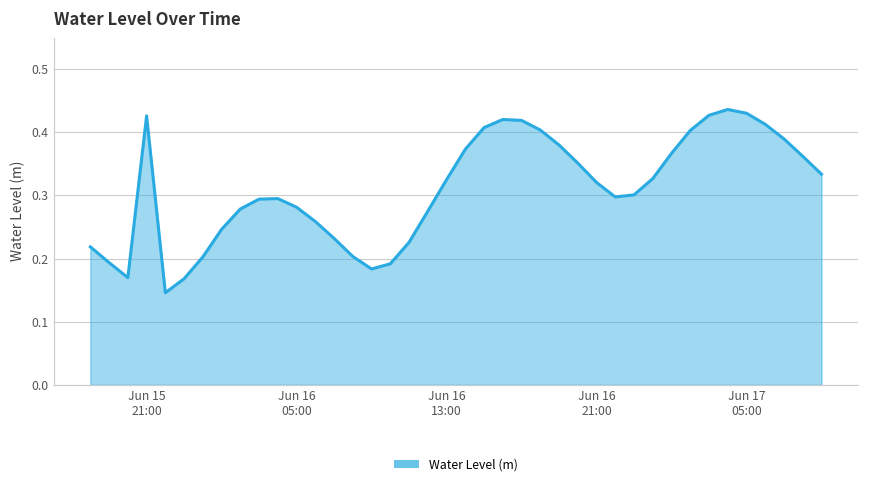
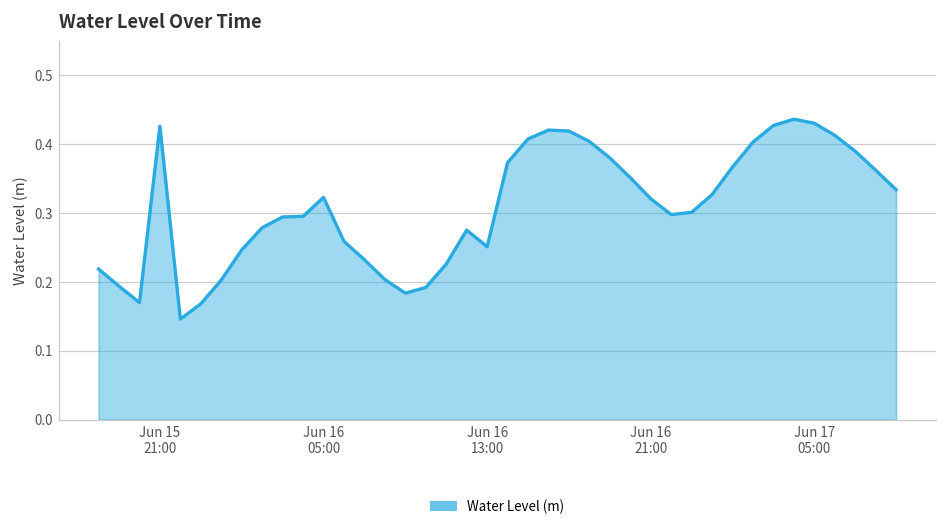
Jun 16 05:00: 0.28 -> 0.32
Jun 16 13:00: 0.32 -> 0.25
